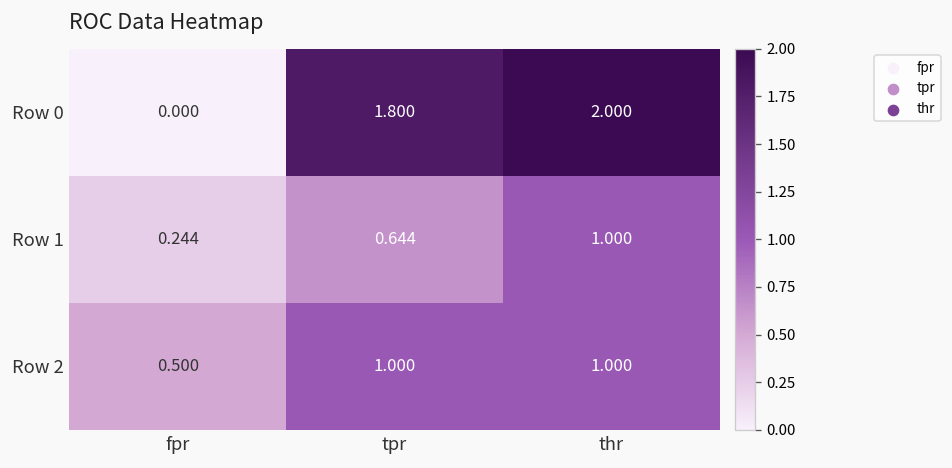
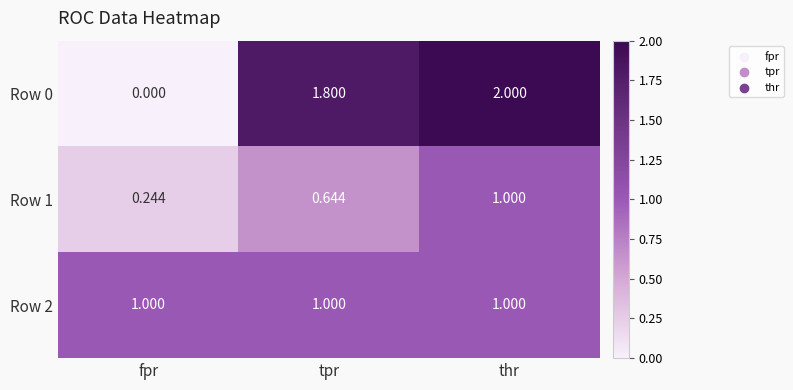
Row 2, fpr: 0.500 -> 1.000
